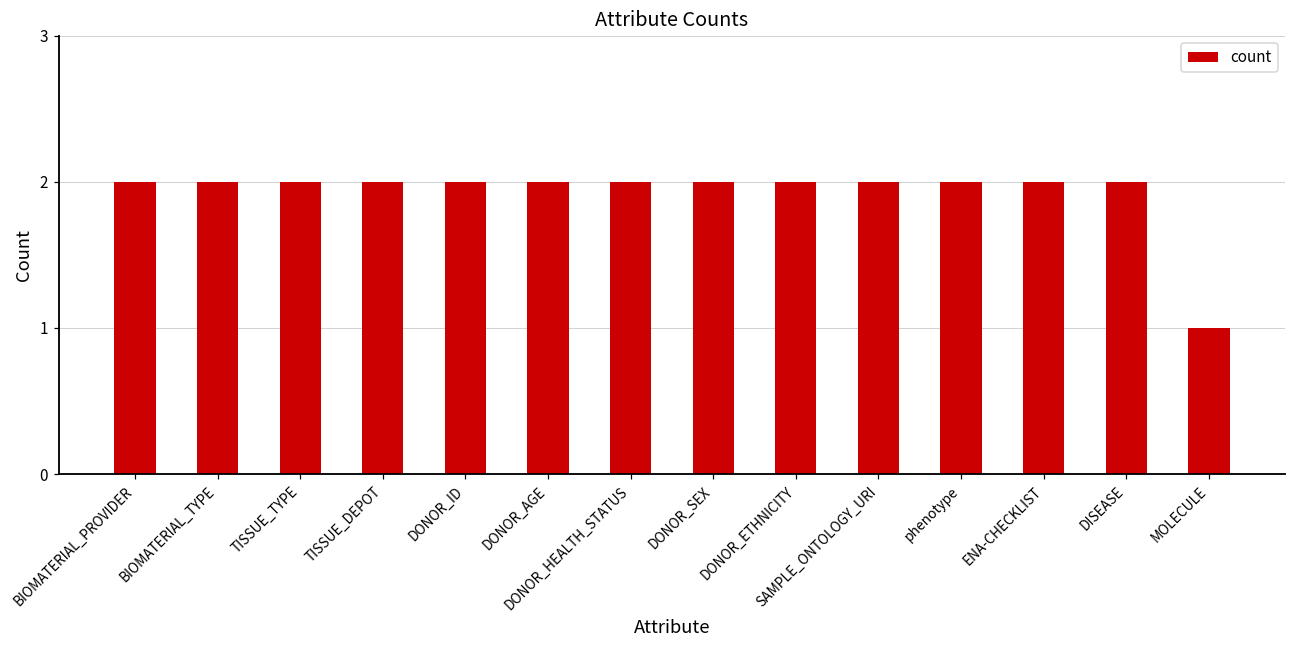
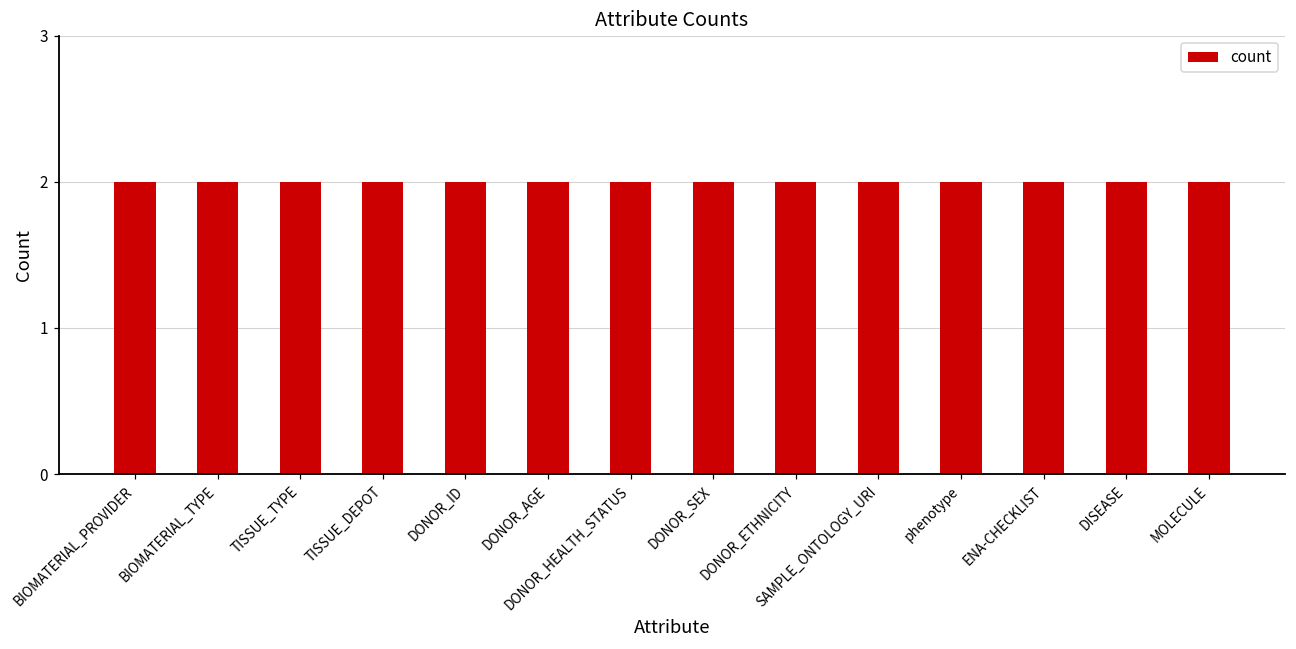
MOLECULE: 1 -> 2
